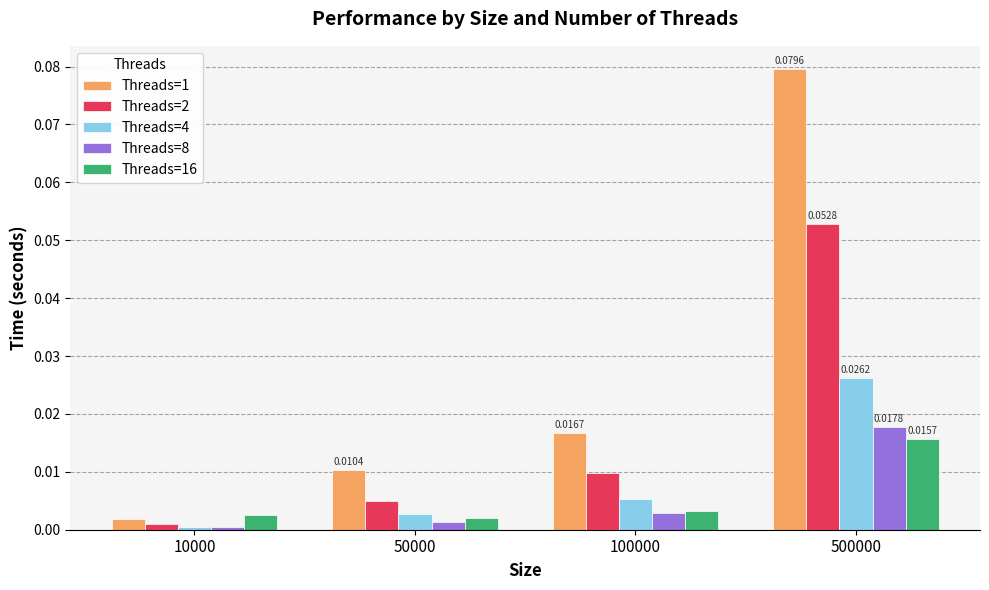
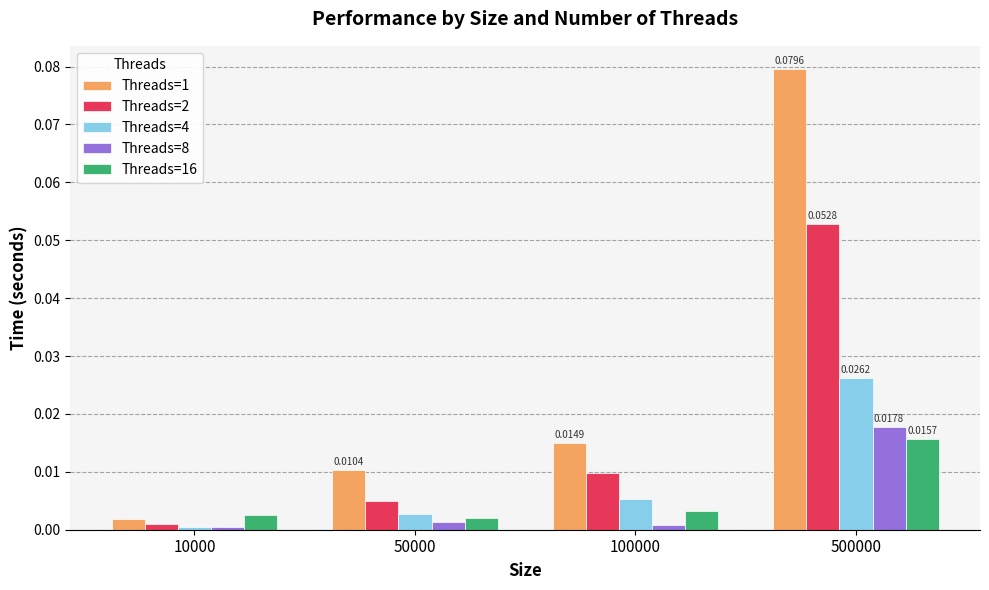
Threads=1, 100000: 0.0167 -> 0.0149
Threads=8, 100000: 0.003 -> 0.001
